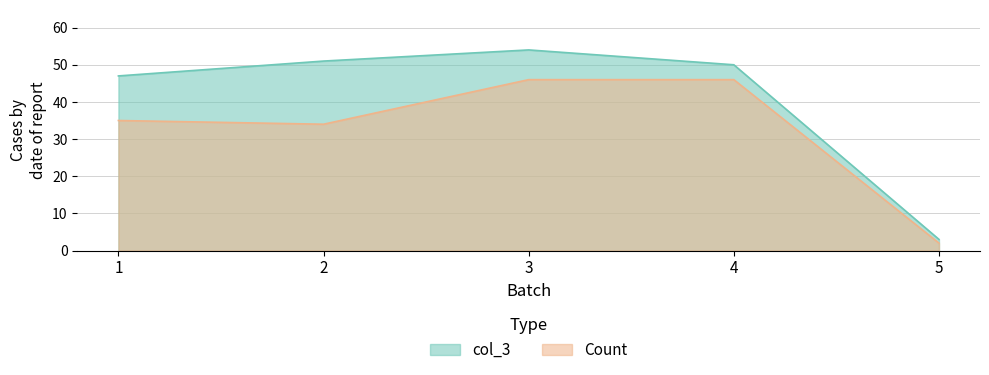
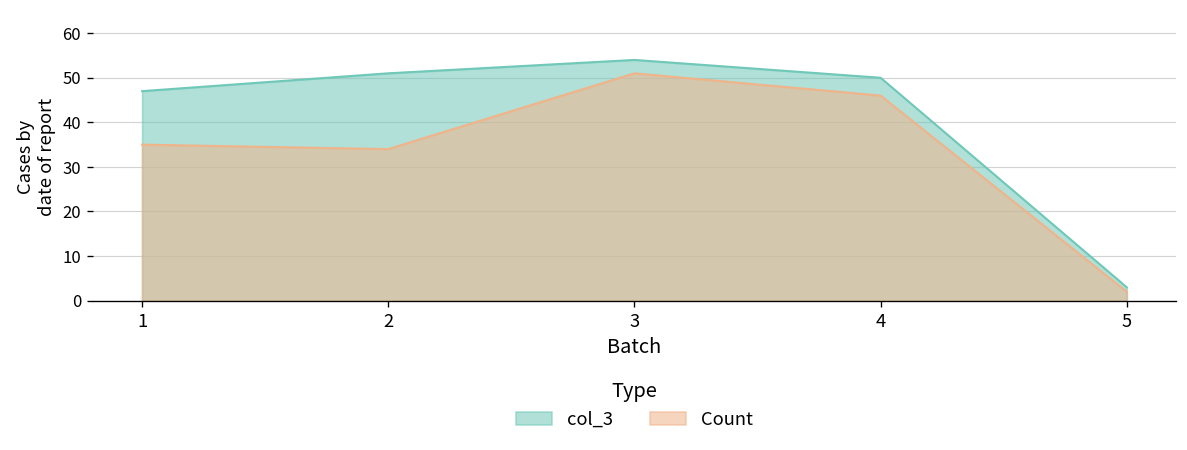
Count, 3: 46 -> 51
